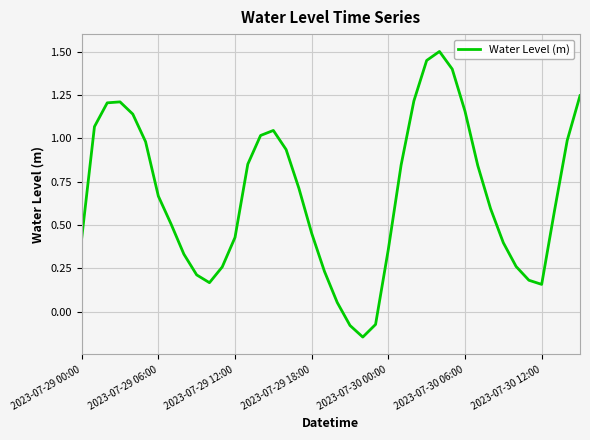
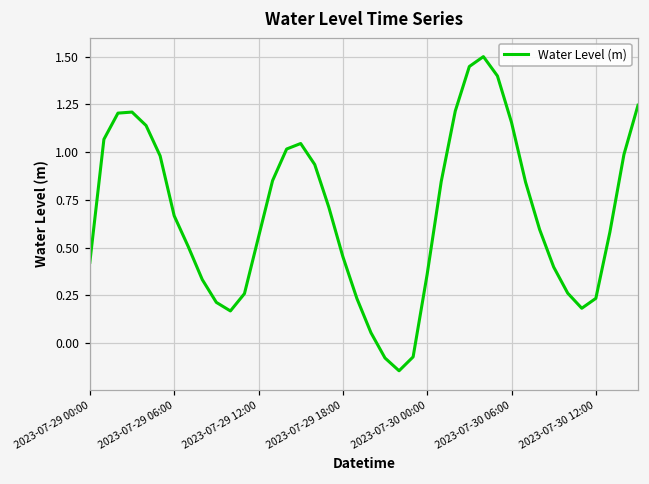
2023-07-29 12:00: 0.43 -> 0.56
2023-07-30 12:00: 0.16 -> 0.23
